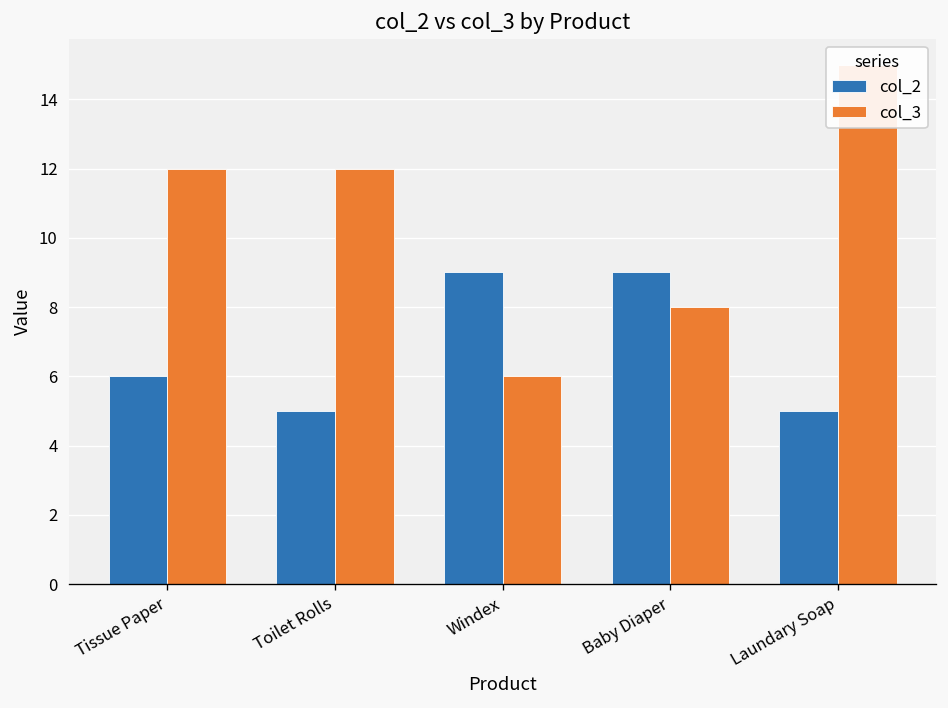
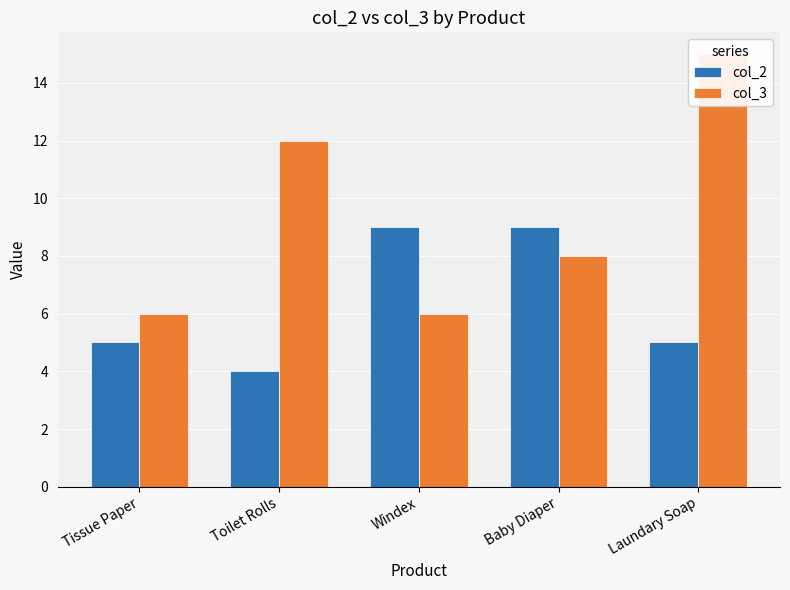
col_2, Tissue Paper: 6 -> 5
col_3, Tissue Paper: 12 -> 6
col_2, Toilet Rolls: 5 -> 4
